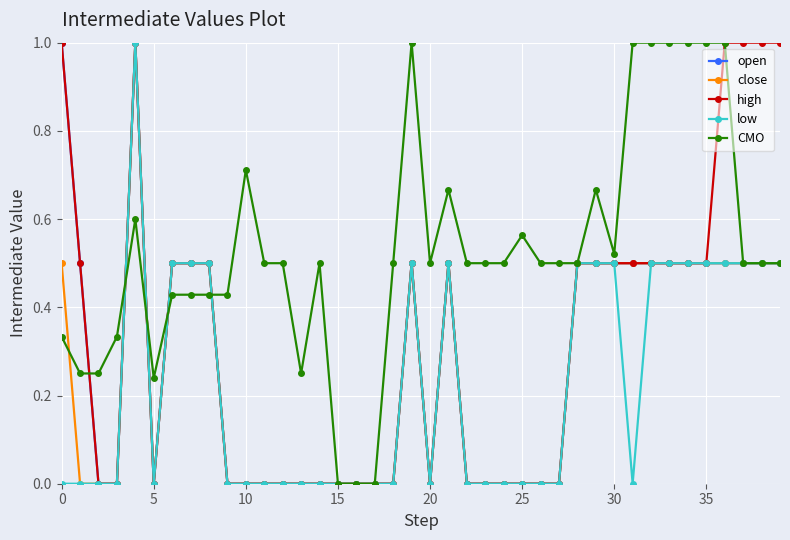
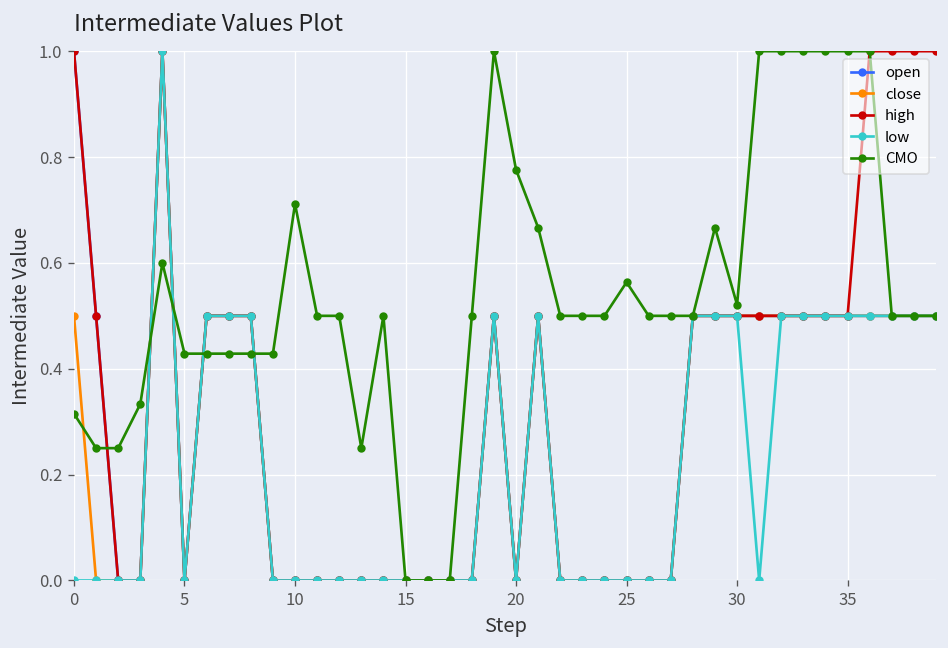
CMO, 0: 0.33 -> 0.32
CMO, 5: 0.24 -> 0.43
CMO, 20: 0.50 -> 0.78
